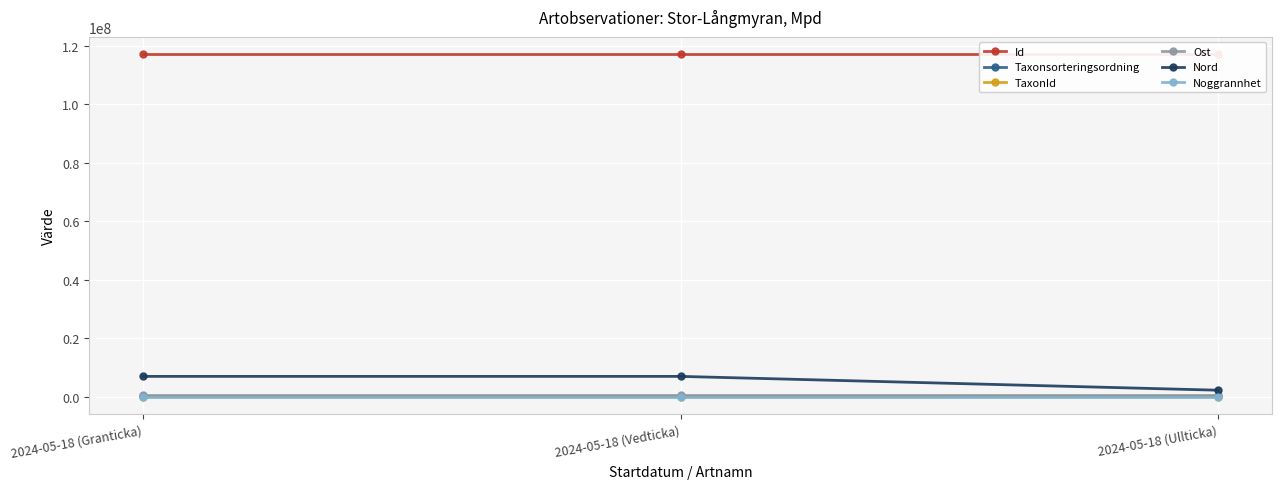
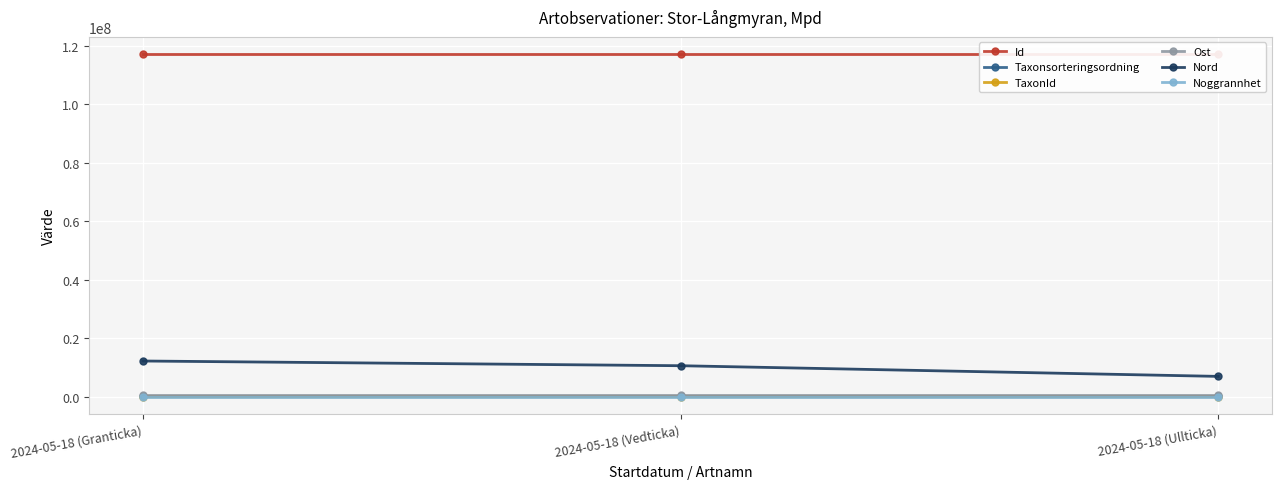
Nord, 2024-05-18 (Granticka): 7000000 -> 12000000
Nord, 2024-05-18 (Vedticka): 7000000 -> 11000000
Nord, 2024-05-18 (Ullticka): 2000000 -> 7000000
